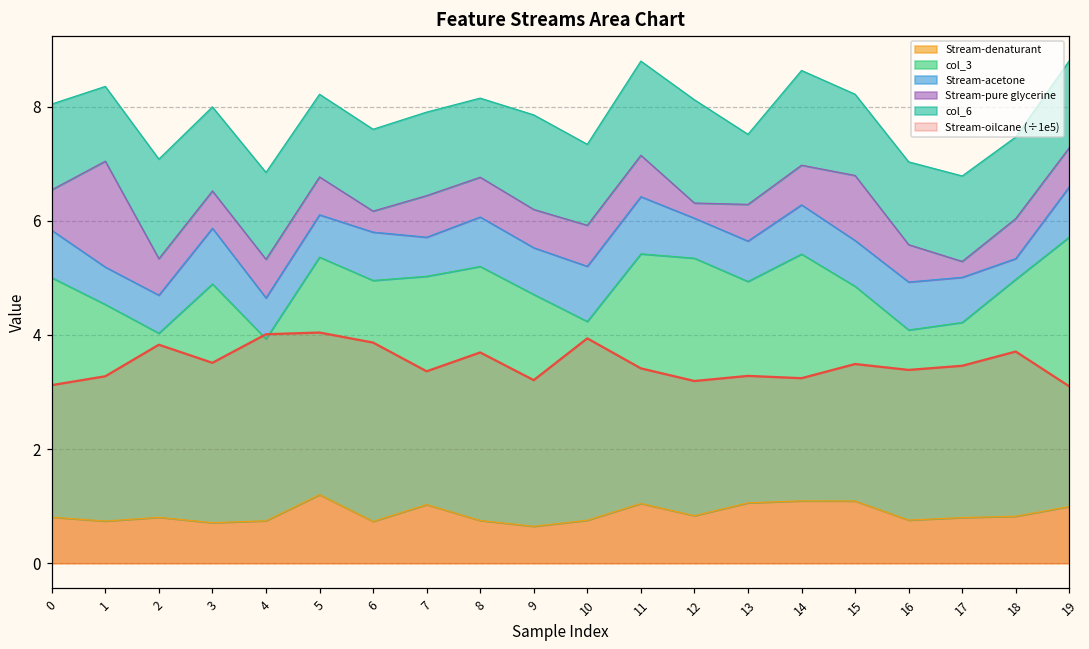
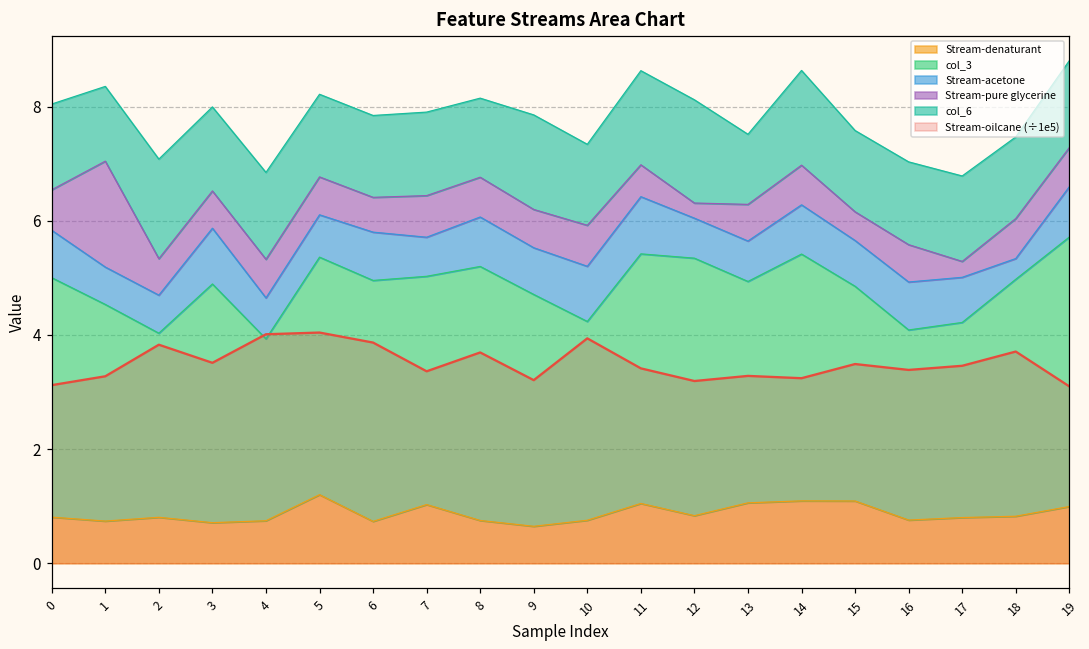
Stream-pure glycerine, 6: 0.4 -> 0.6
Stream-pure glycerine, 11: 0.7 -> 0.6
Stream-pure glycerine, 15: 1.1 -> 0.5
